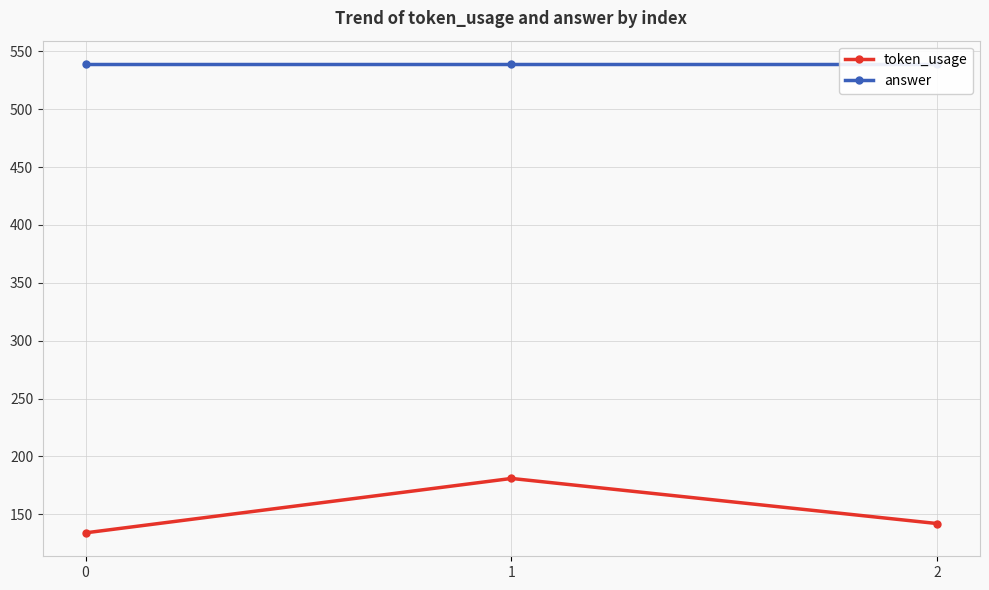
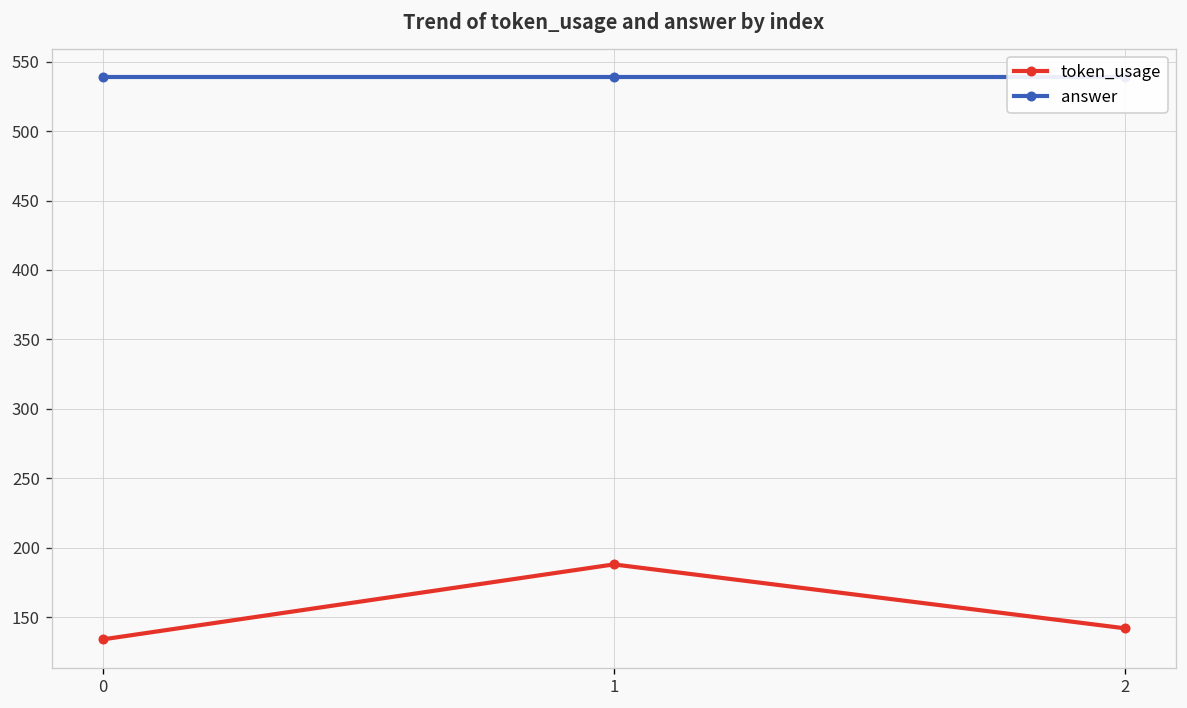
token_usage, 1: 181 -> 188
